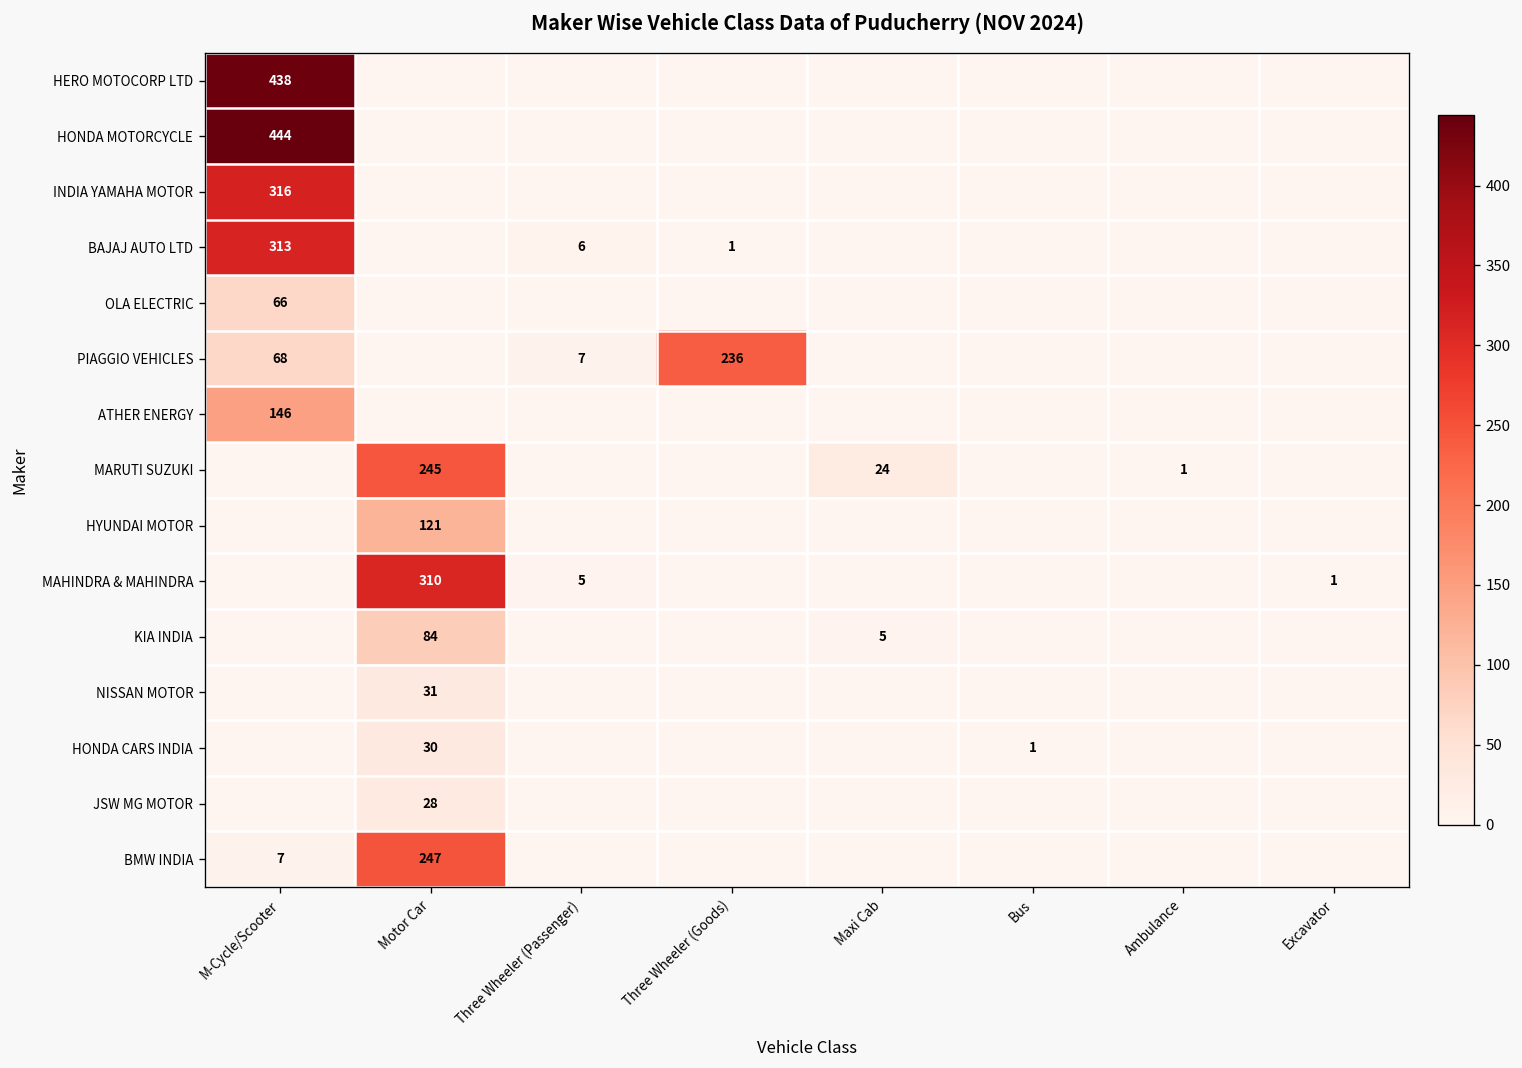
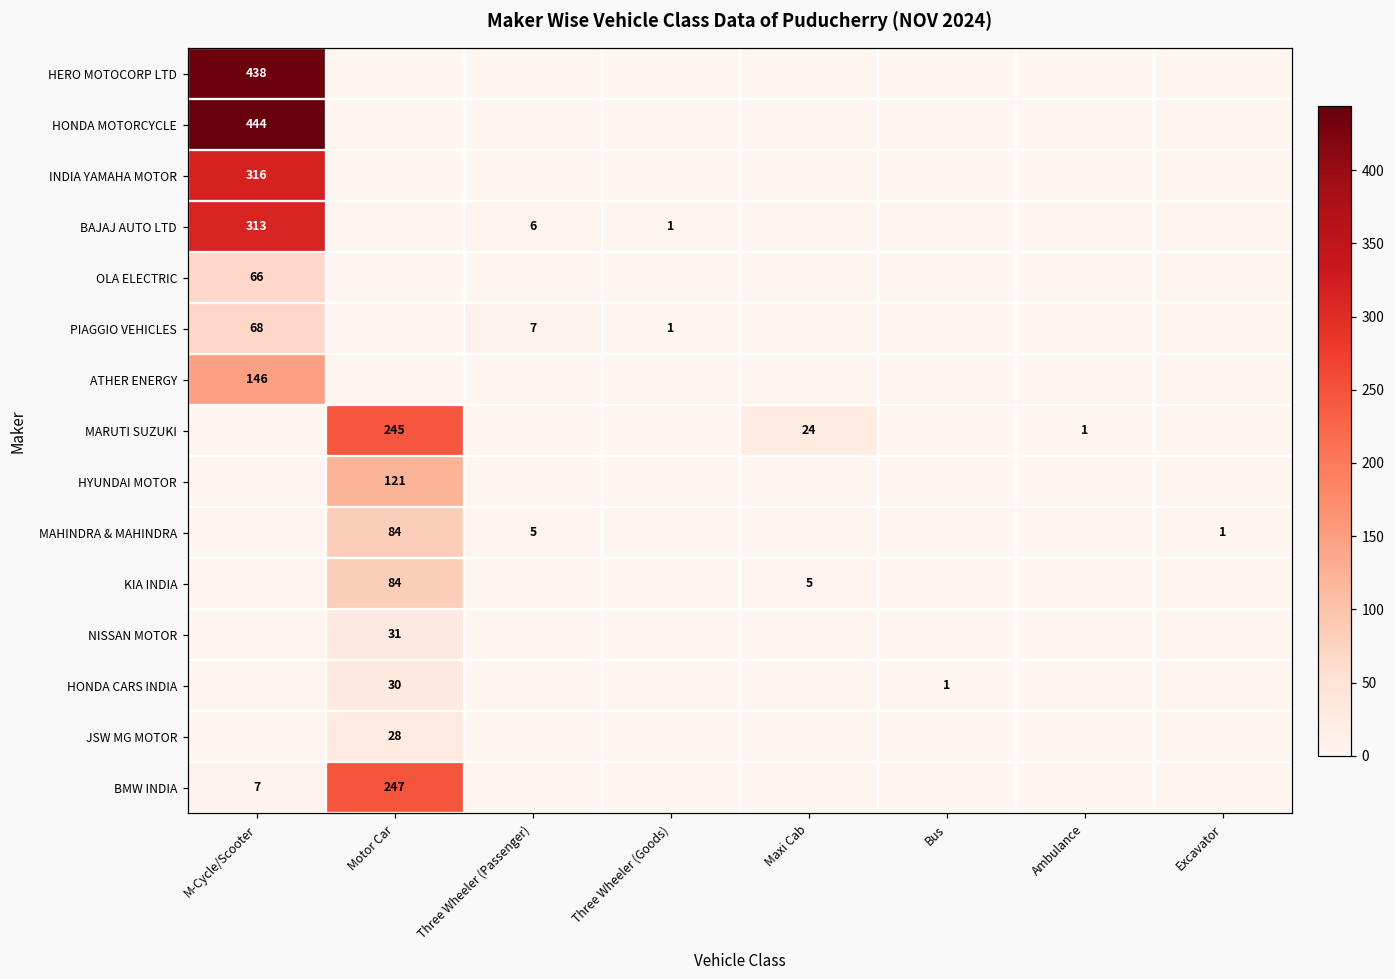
PIAGGIO VEHICLES, Three Wheeler (Goods): 236 -> 1
MAHINDRA & MAHINDRA, Motor Car: 310 -> 84
